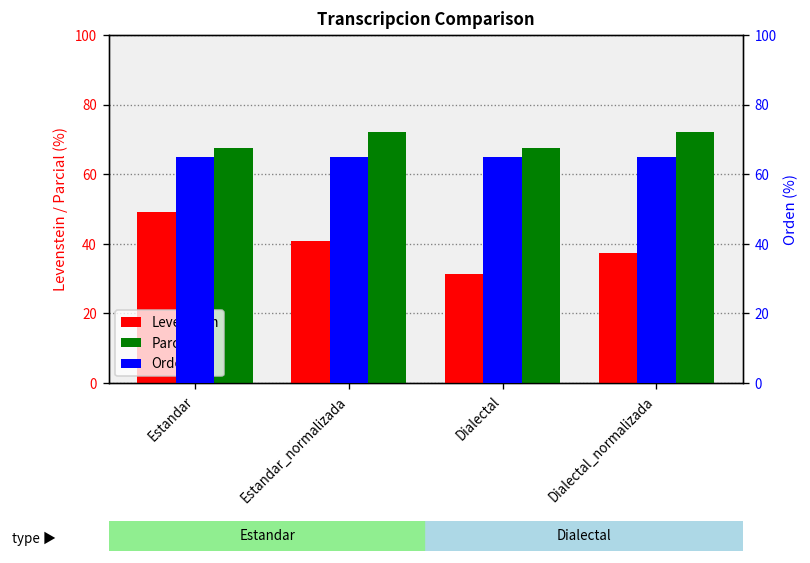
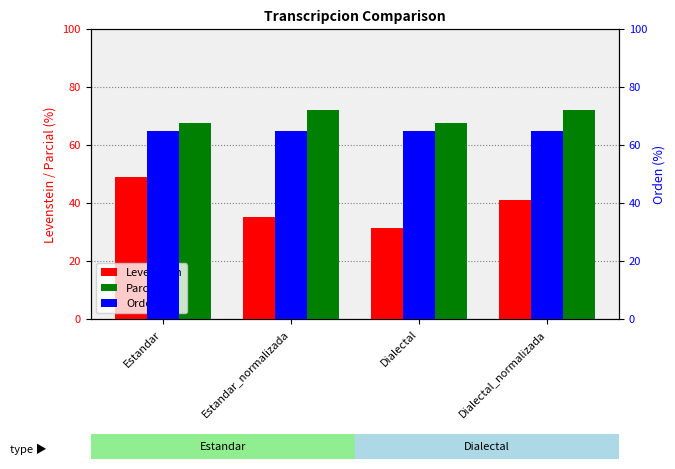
Levenstein, Estandar_normalizada: 41 -> 35
Levenstein, Dialectal_normalizada: 37 -> 41
